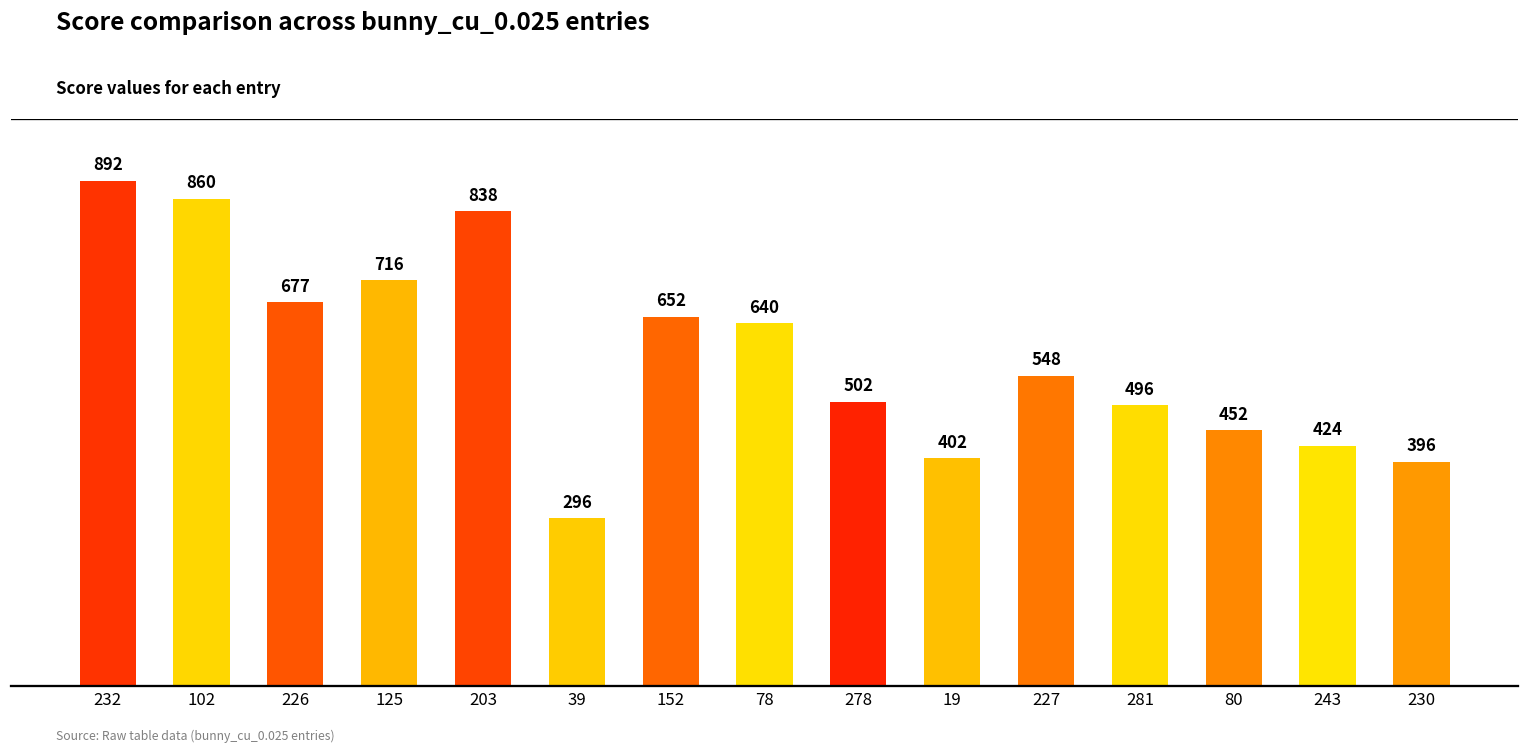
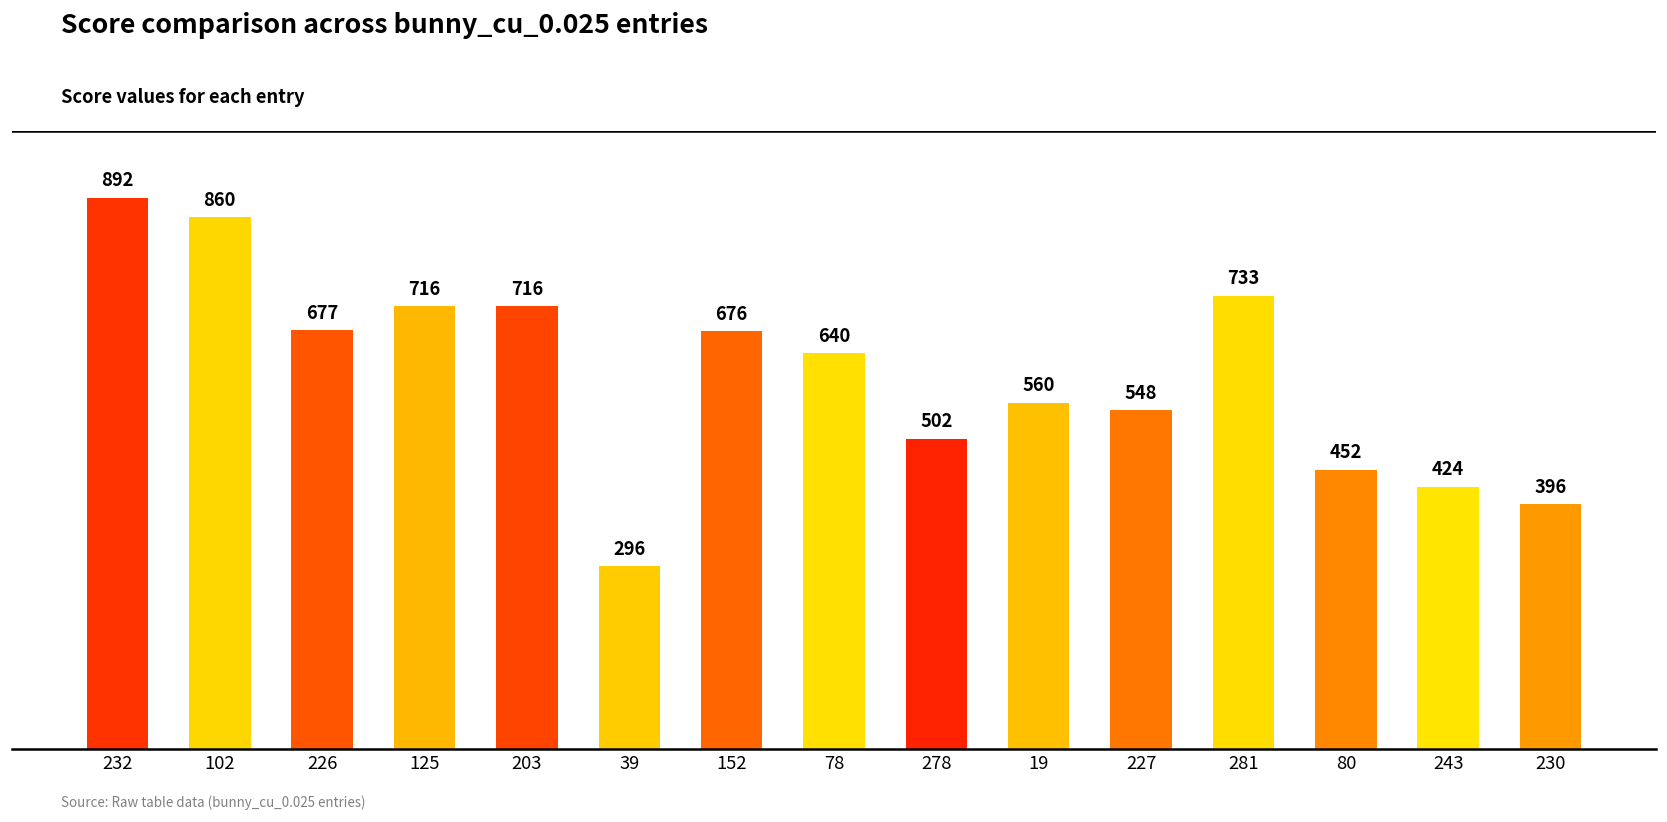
203: 838 -> 716
152: 652 -> 676
19: 402 -> 560
281: 496 -> 733
